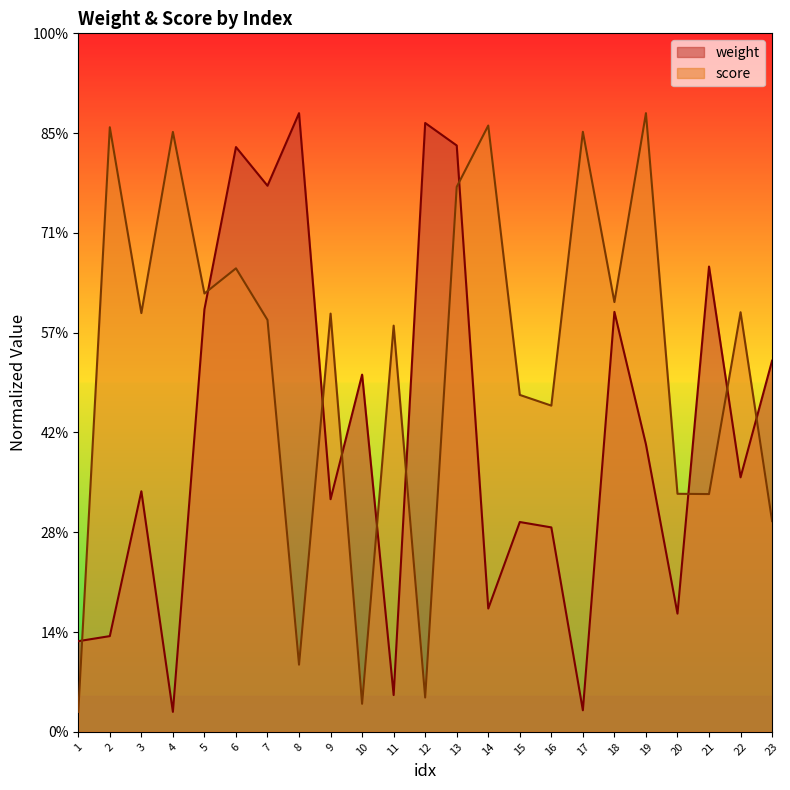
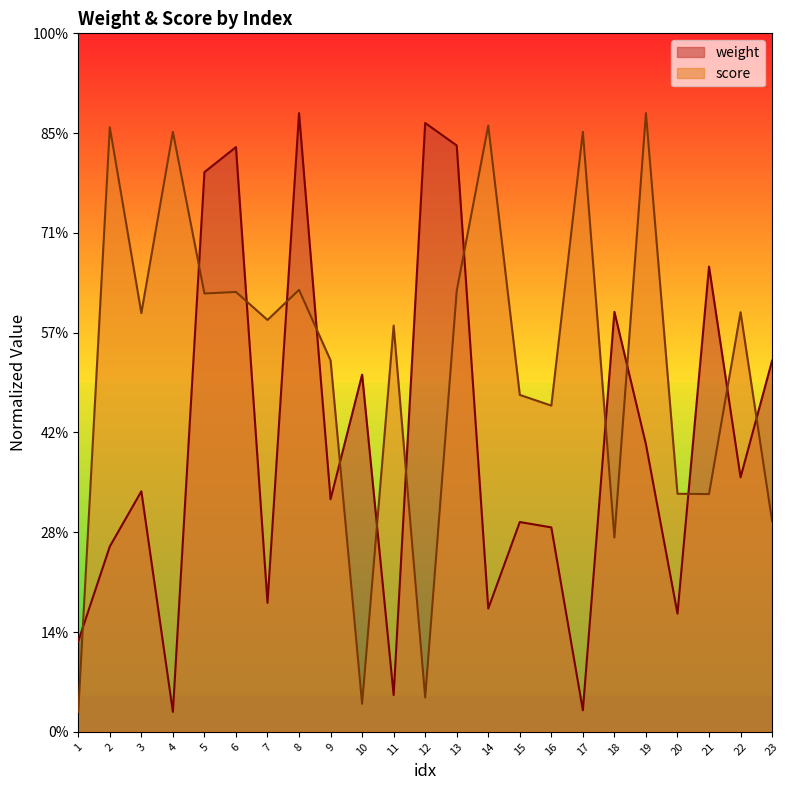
weight, 2: 14% -> 27%
weight, 5: 60% -> 80%
score, 6: 66% -> 63%
weight, 7: 78% -> 18%
score, 8: 10% -> 63%
score, 9: 60% -> 53%
score, 13: 78% -> 63%
score, 18: 62% -> 28%
